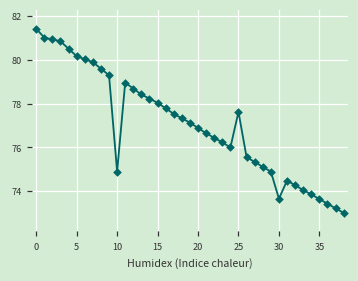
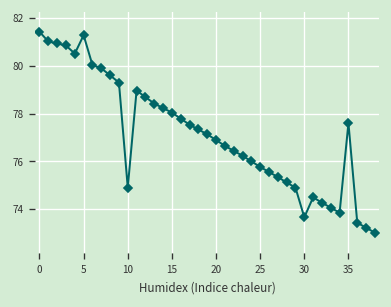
5: 80.2 -> 81.3
25: 77.6 -> 75.8
35: 73.6 -> 77.6
